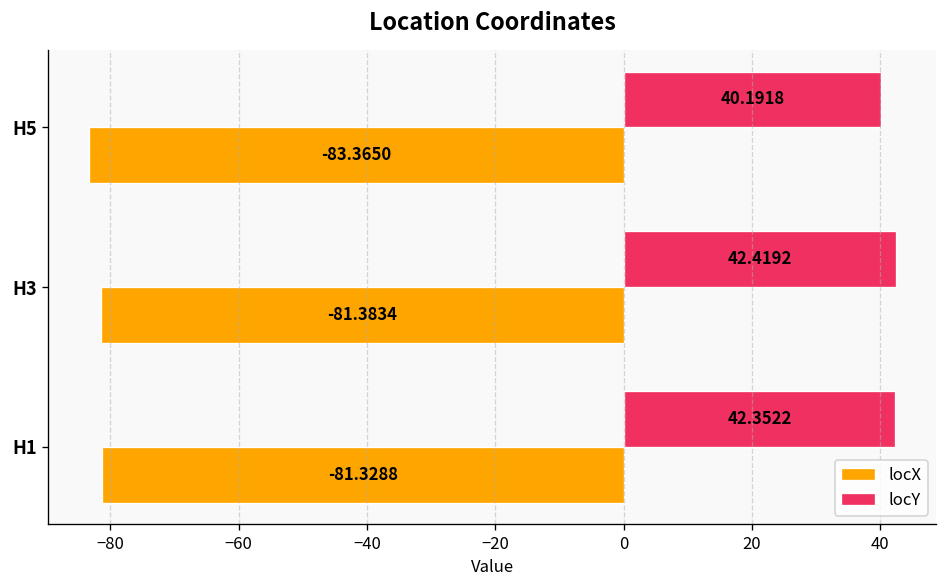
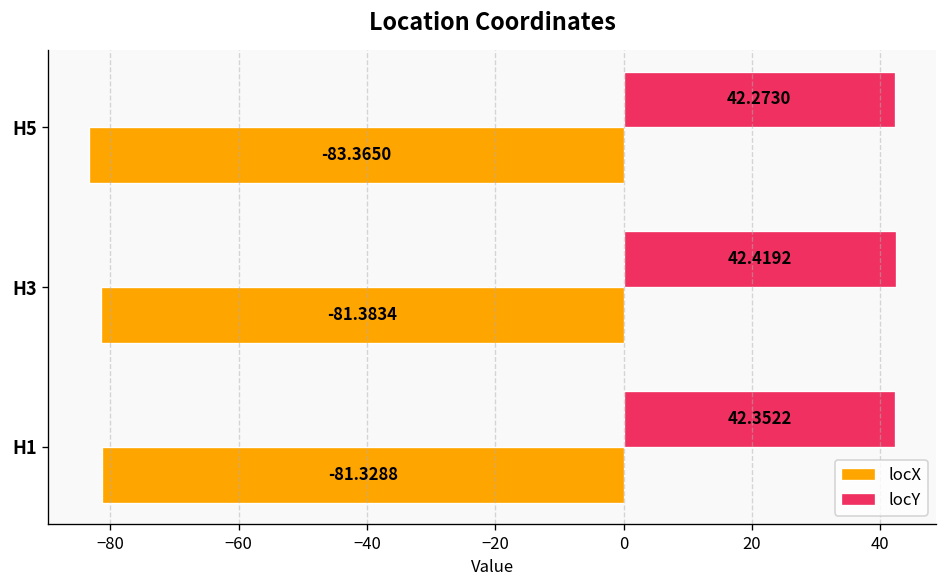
locY, H5: 40.1918 -> 42.2730
